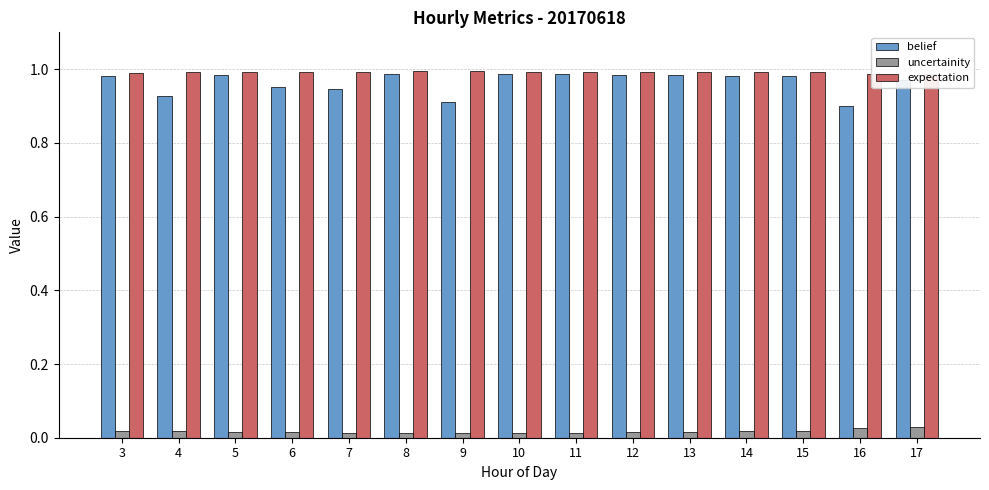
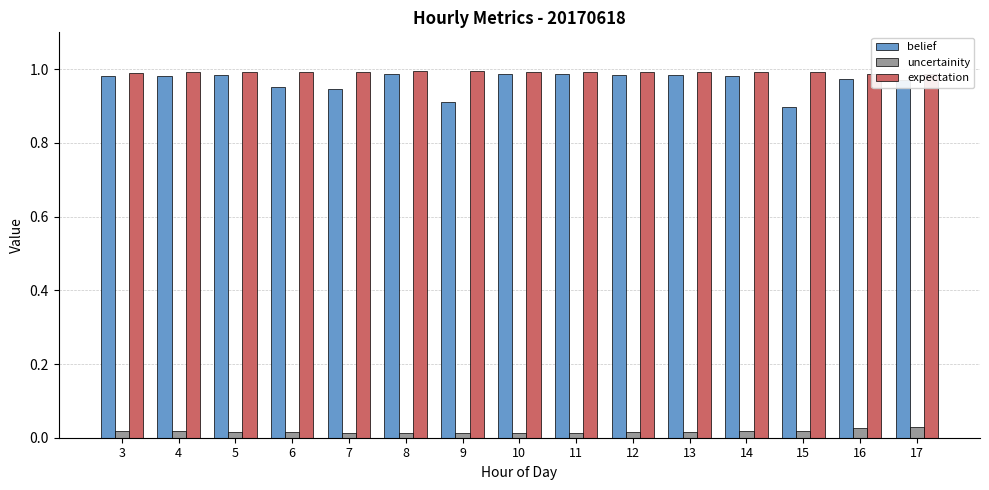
belief, 4: 0.93 -> 0.98
belief, 15: 0.98 -> 0.90
belief, 16: 0.90 -> 0.97
